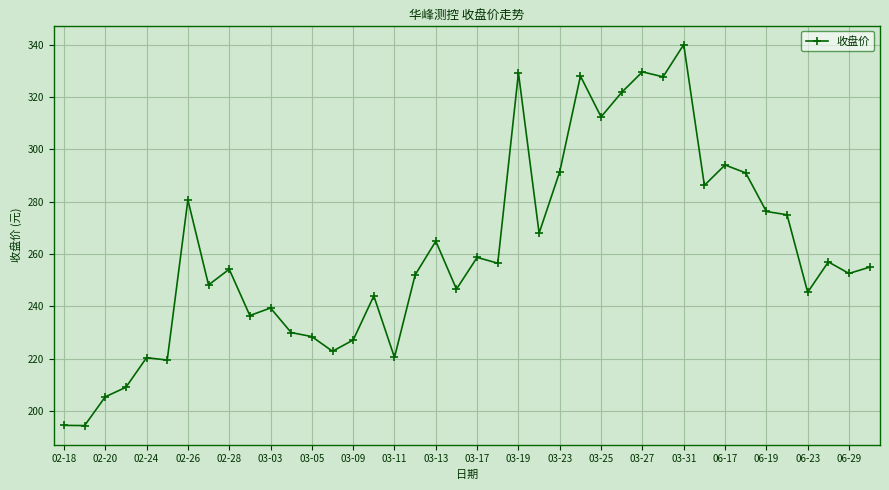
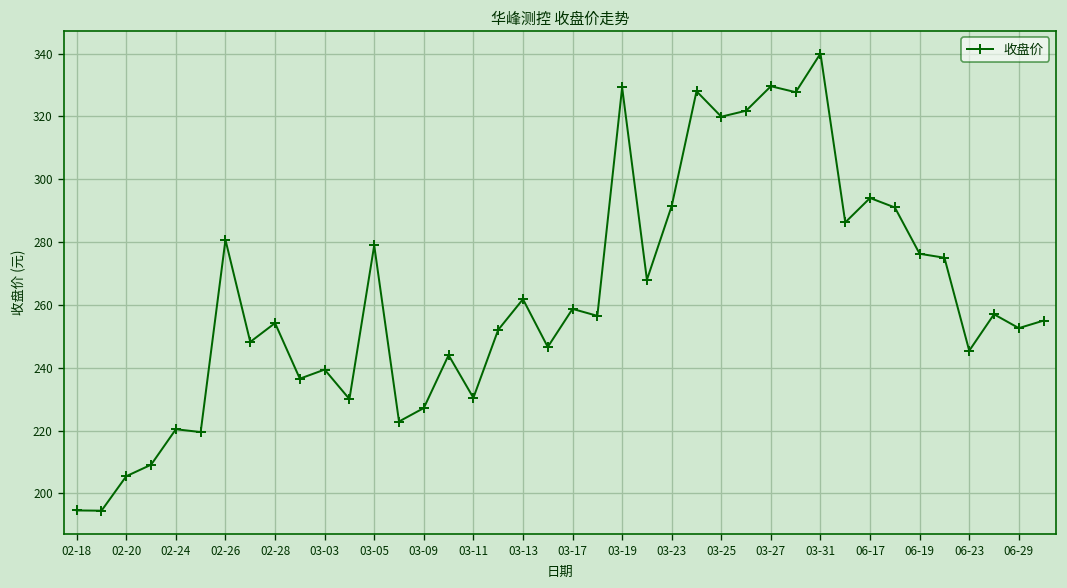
03-05: 228 -> 279
03-11: 221 -> 230
03-13: 265 -> 262
03-25: 312 -> 320
